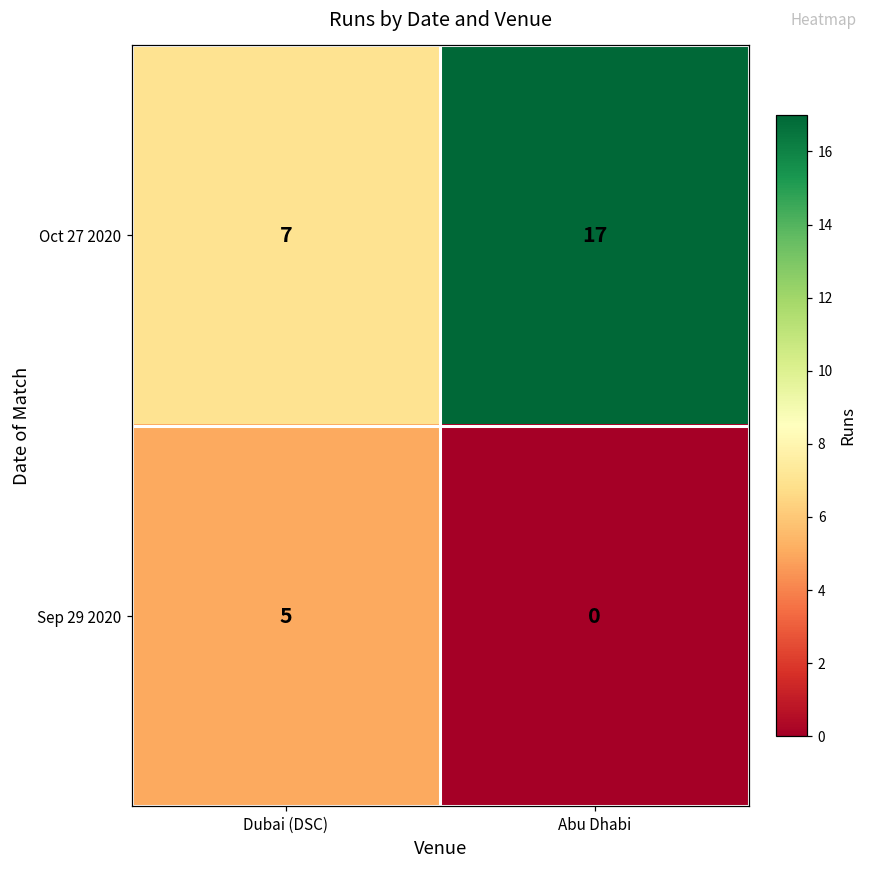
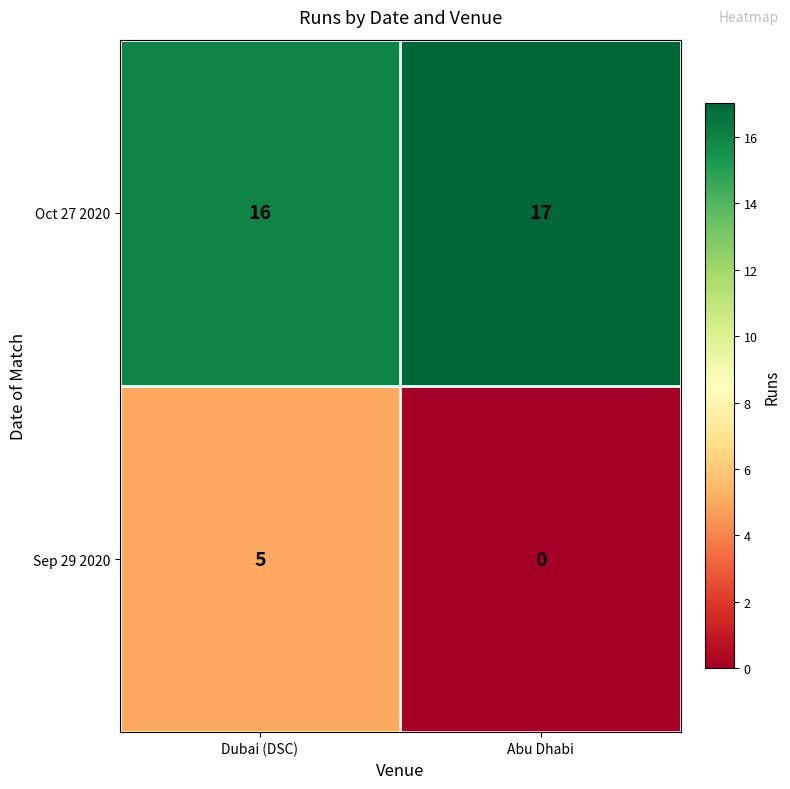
Oct 27 2020, Dubai (DSC): 7 -> 16
